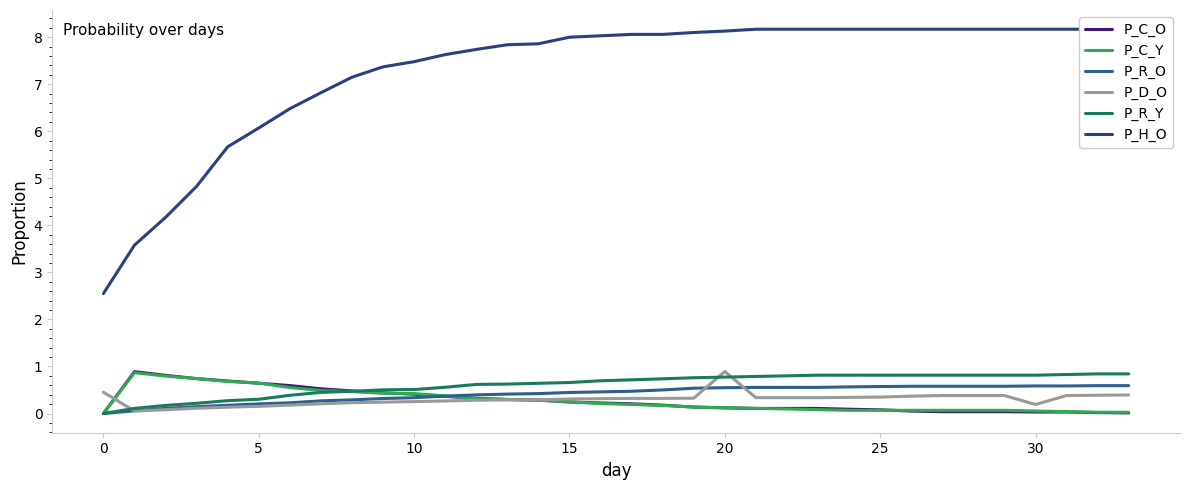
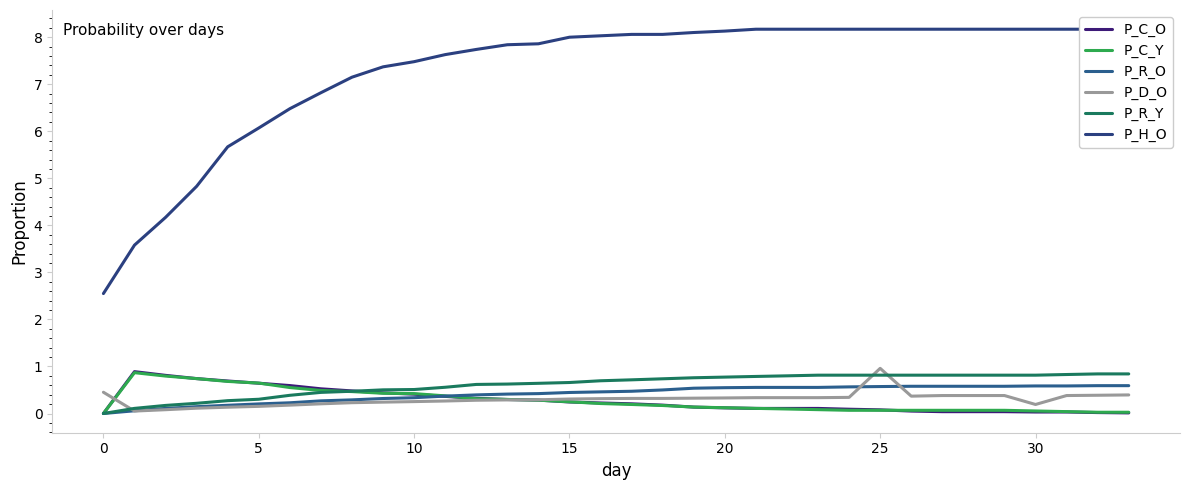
P_D_O, 20: 0.9 -> 0.3
P_D_O, 25: 0.3 -> 1.0
